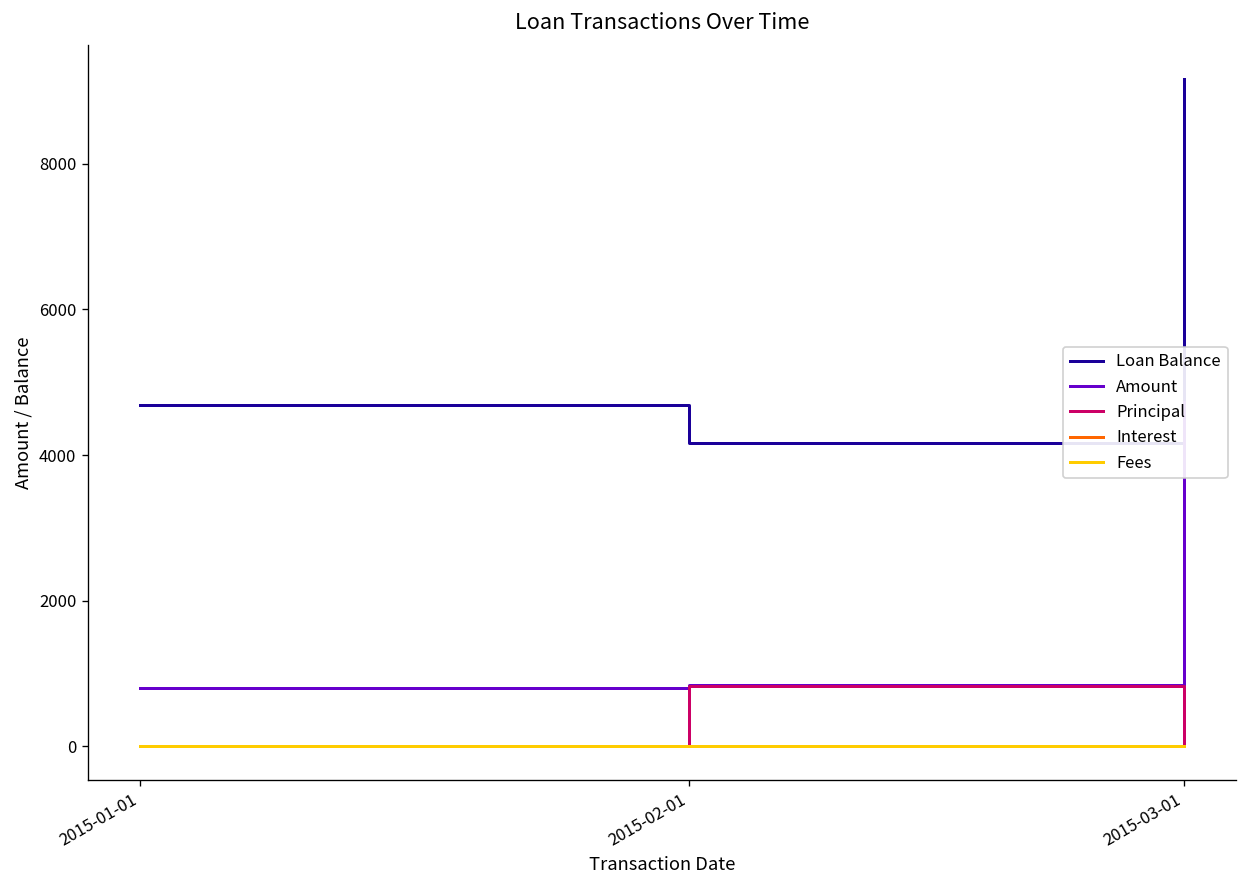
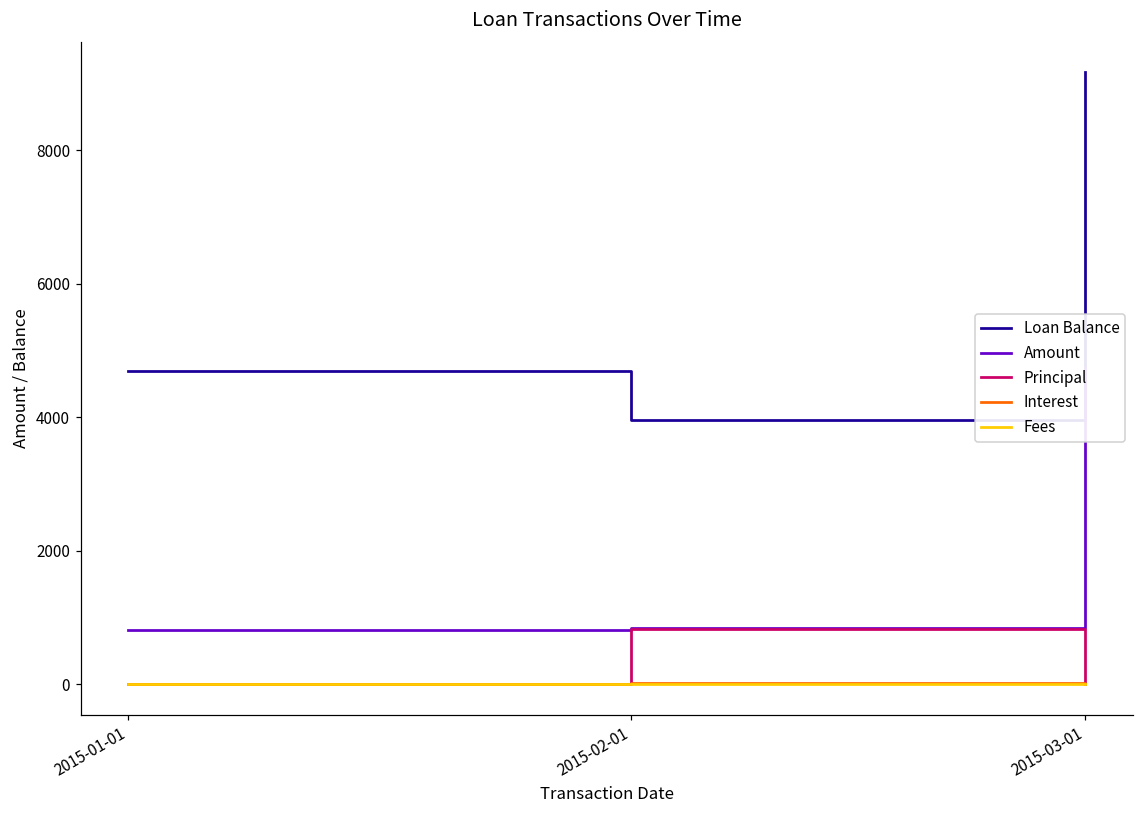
Loan Balance, 2015-02-01: 4200 -> 4000
